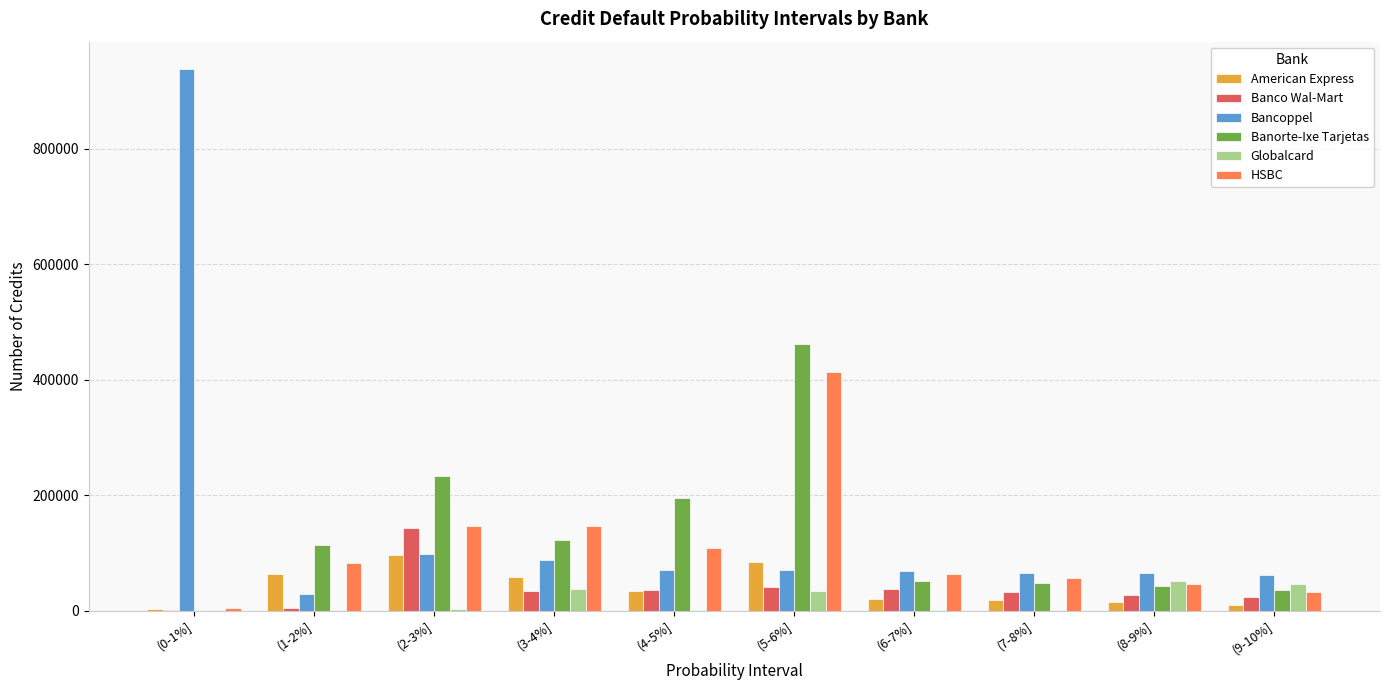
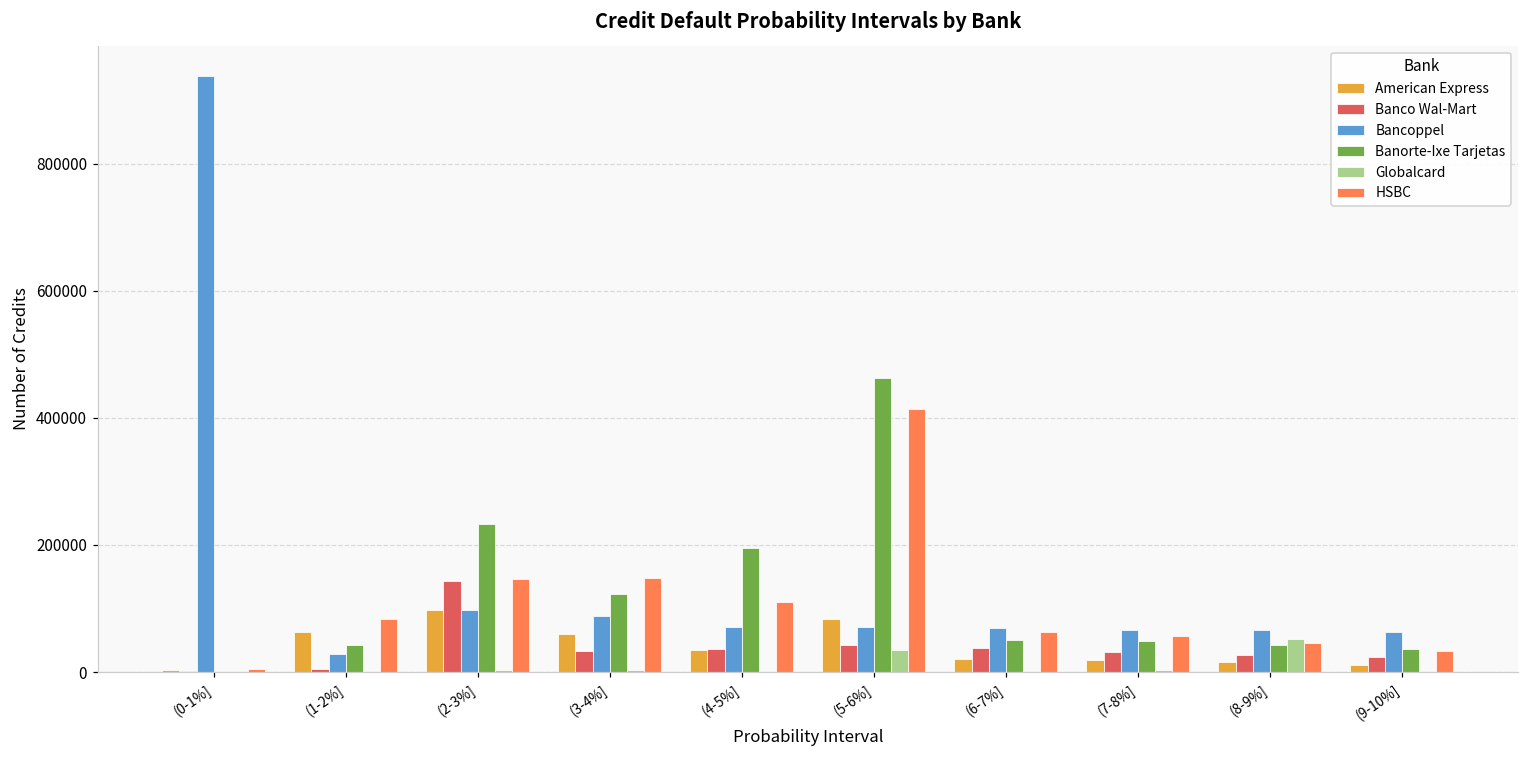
Banorte-Ixe Tarjetas, (1-2%]: 110000 -> 40000
Globalcard, (3-4%]: 40000 -> 0
Globalcard, (9-10%]: 50000 -> 0
